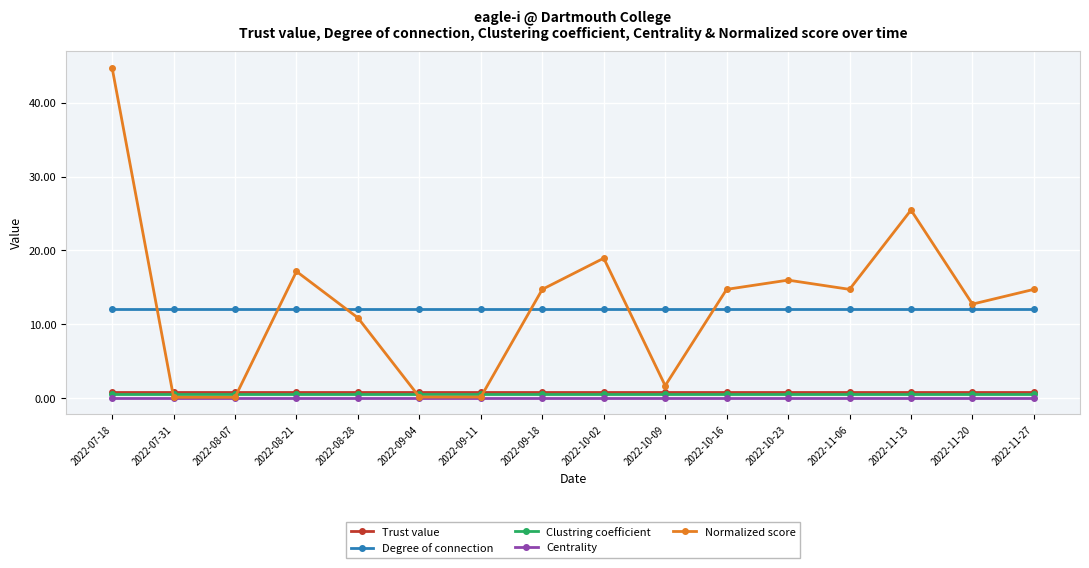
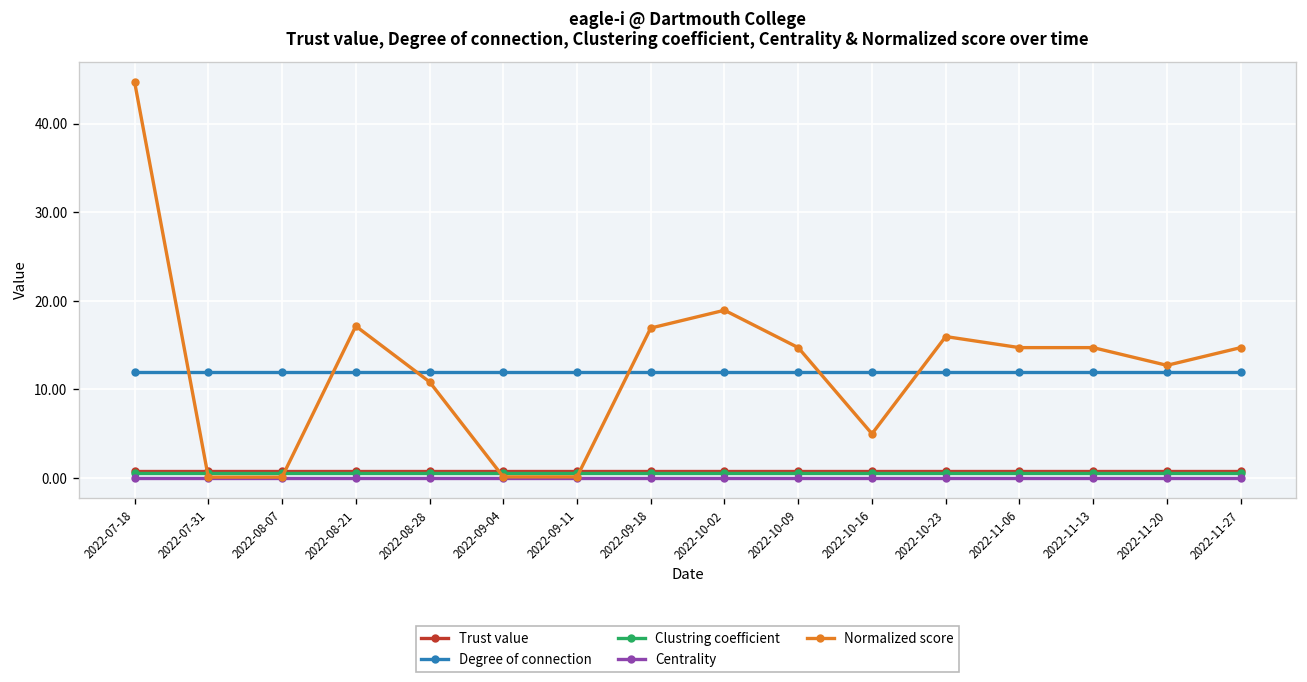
Normalized score, 2022-09-18: 15 -> 17
Normalized score, 2022-10-09: 2 -> 15
Normalized score, 2022-10-16: 15 -> 5
Normalized score, 2022-11-13: 25 -> 15
